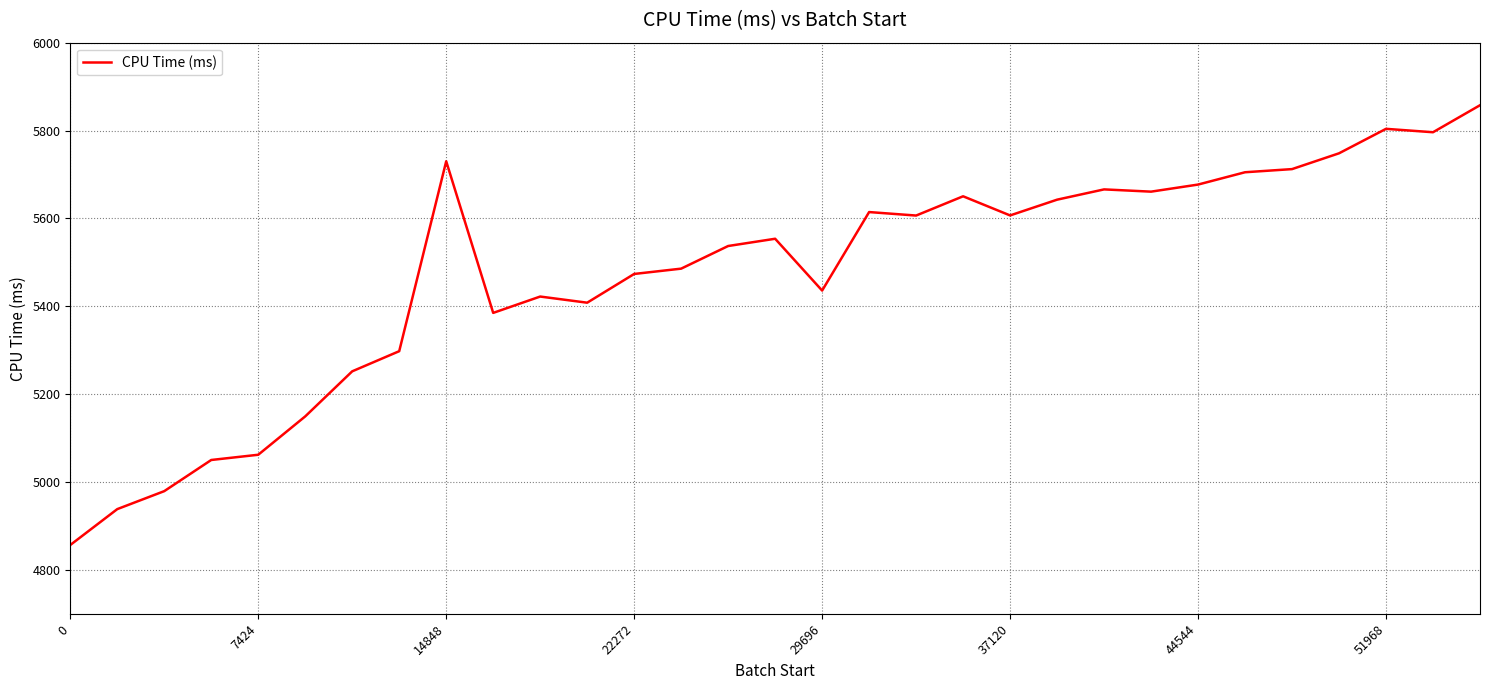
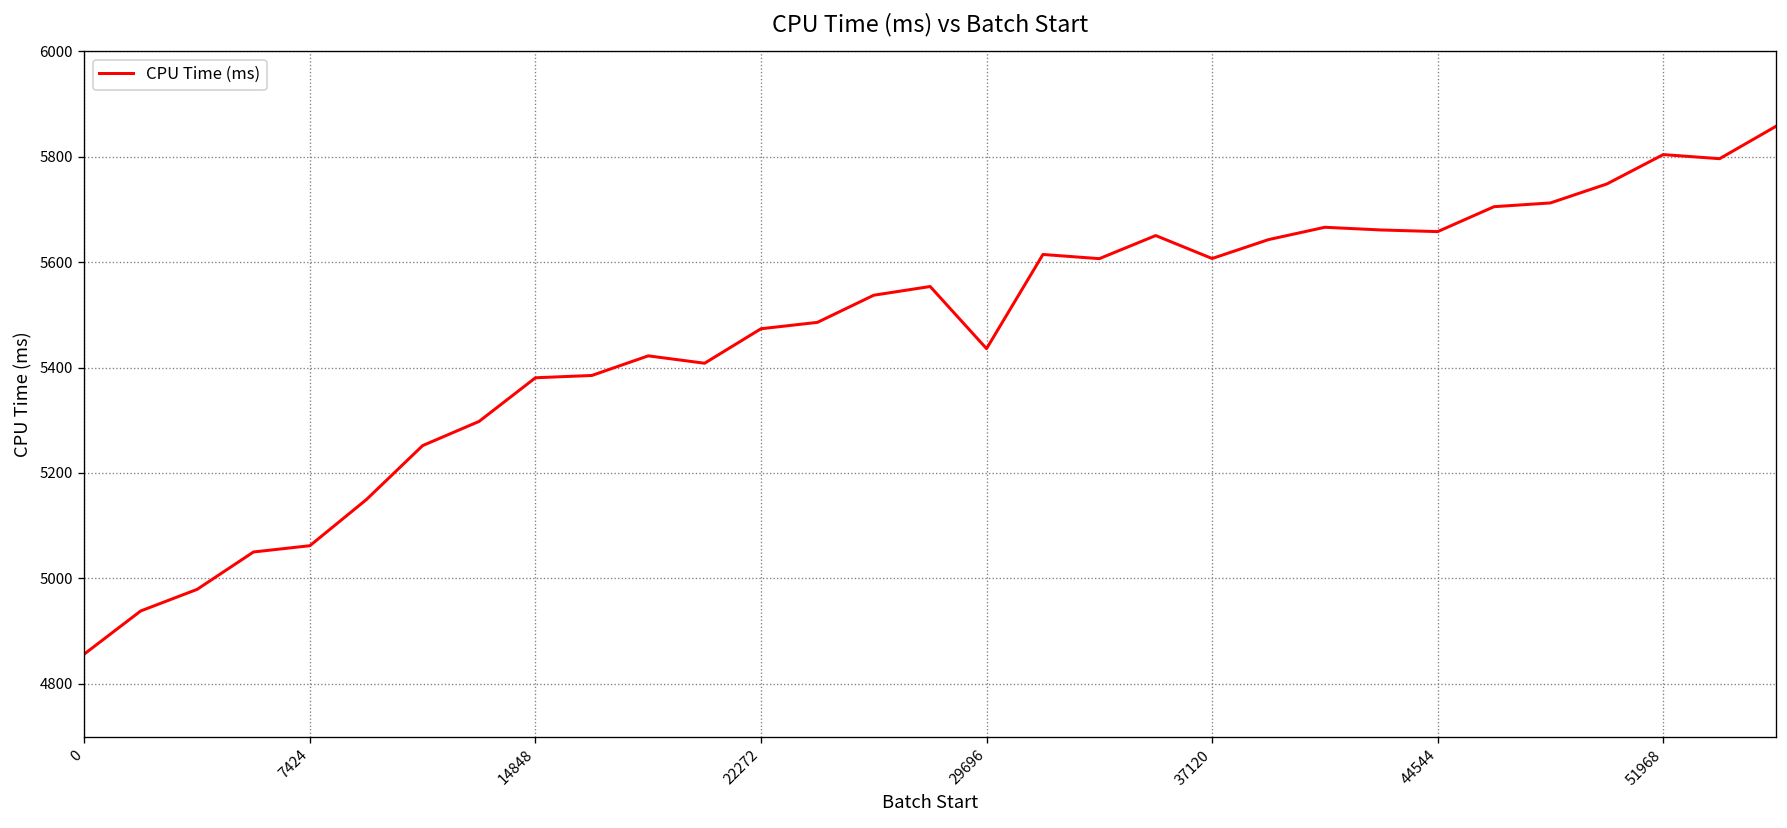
14848: 5730 -> 5380
44544: 5680 -> 5660
